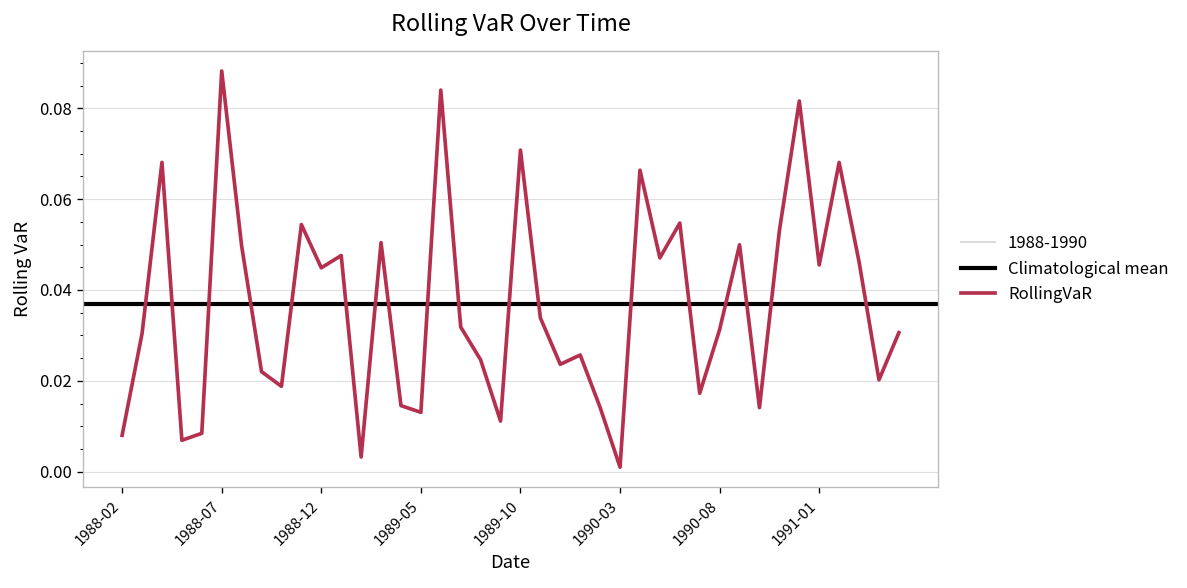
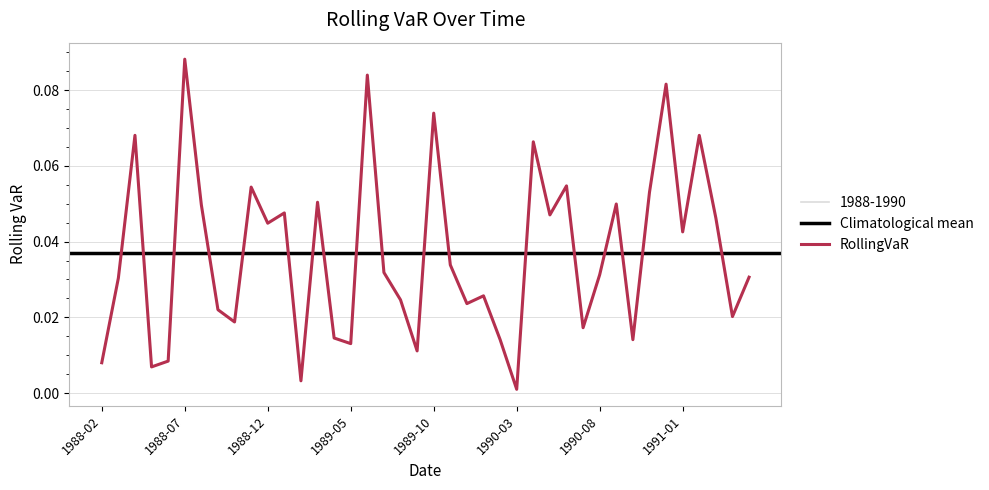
RollingVaR, 1989-10: 0.071 -> 0.074
RollingVaR, 1991-01: 0.046 -> 0.043
